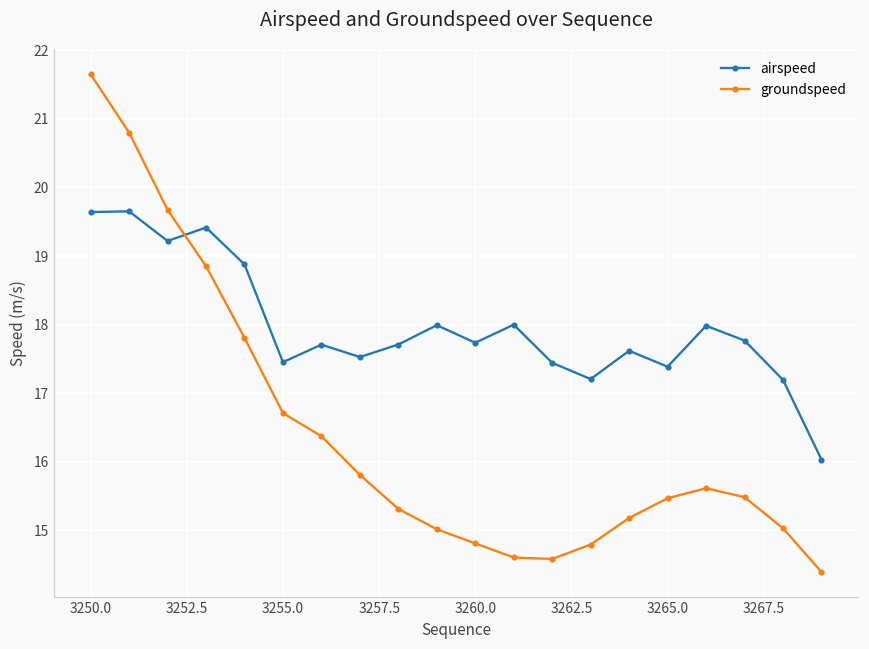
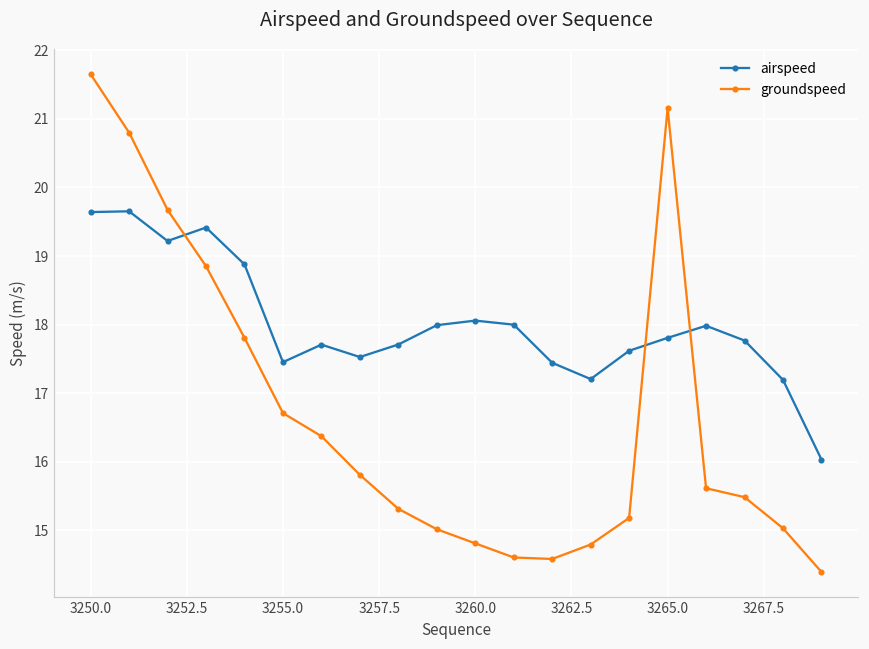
airspeed, 3260.0: 17.7 -> 18.1
airspeed, 3265.0: 17.4 -> 17.8
groundspeed, 3265.0: 15.5 -> 21.2
